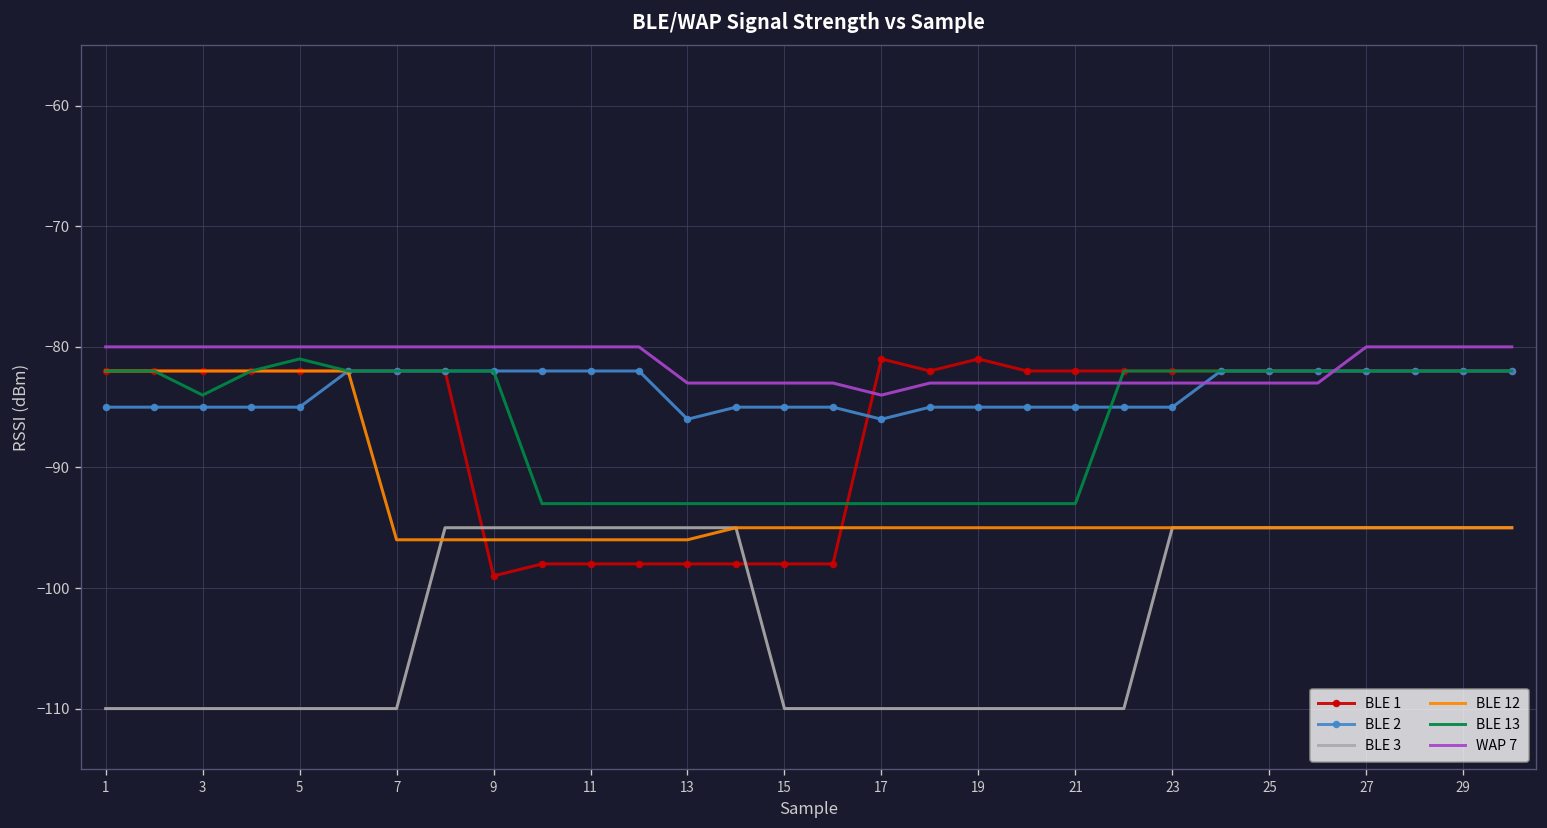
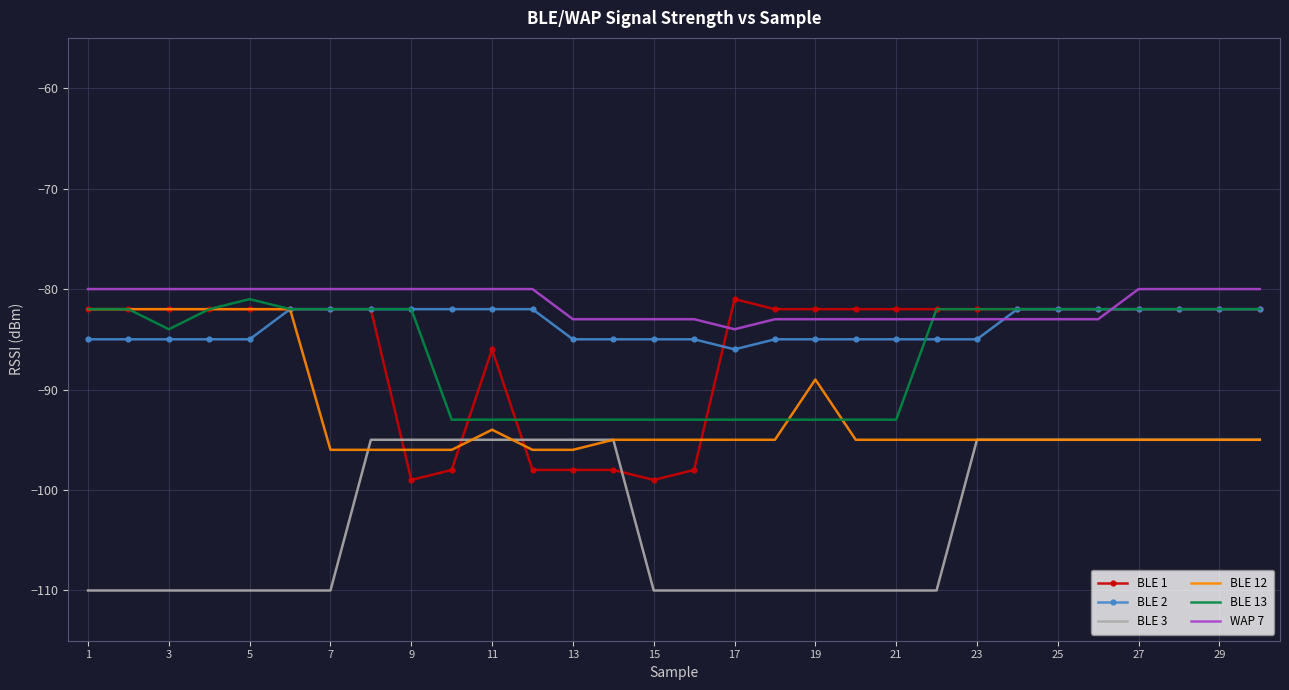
BLE 1, 11: -98 -> -86
BLE 12, 11: -96 -> -94
BLE 2, 13: -86 -> -85
BLE 1, 15: -98 -> -99
BLE 1, 19: -81 -> -82
BLE 12, 19: -95 -> -89
